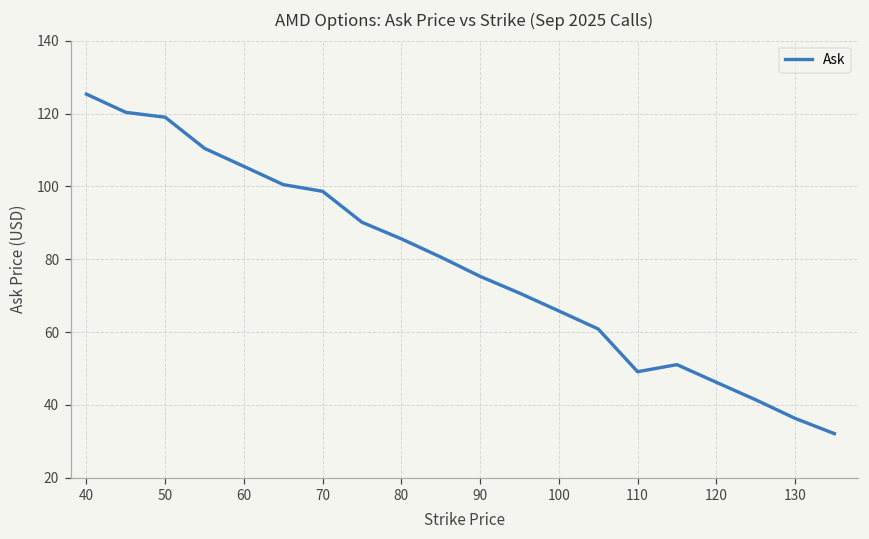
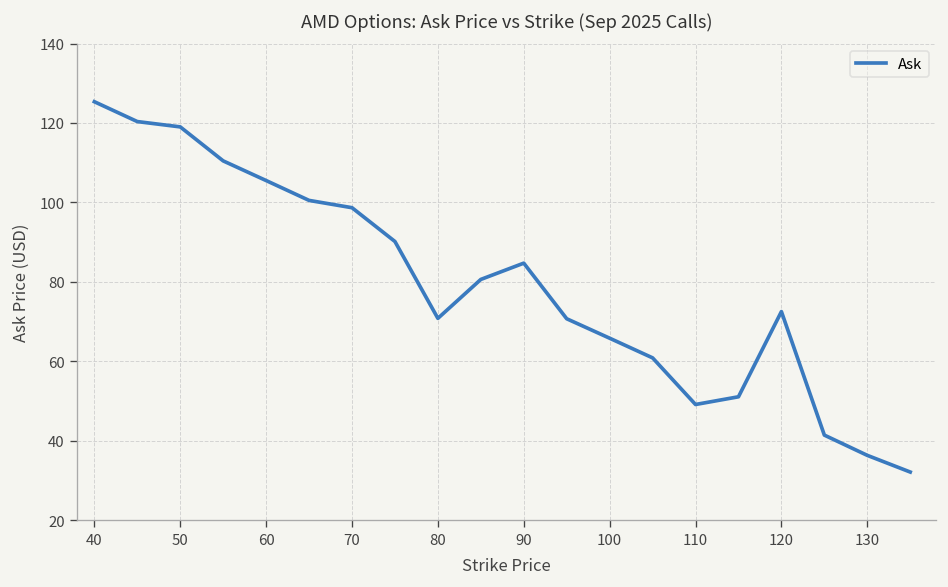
80: 86 -> 71
90: 75 -> 85
120: 46 -> 73
